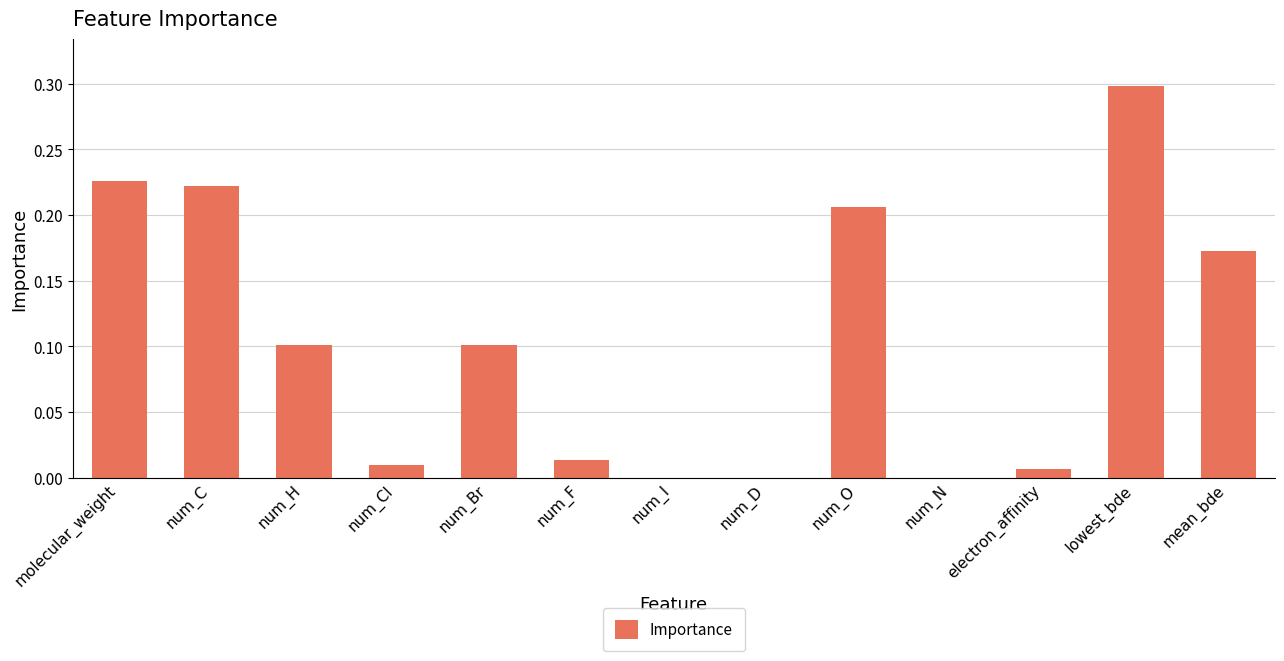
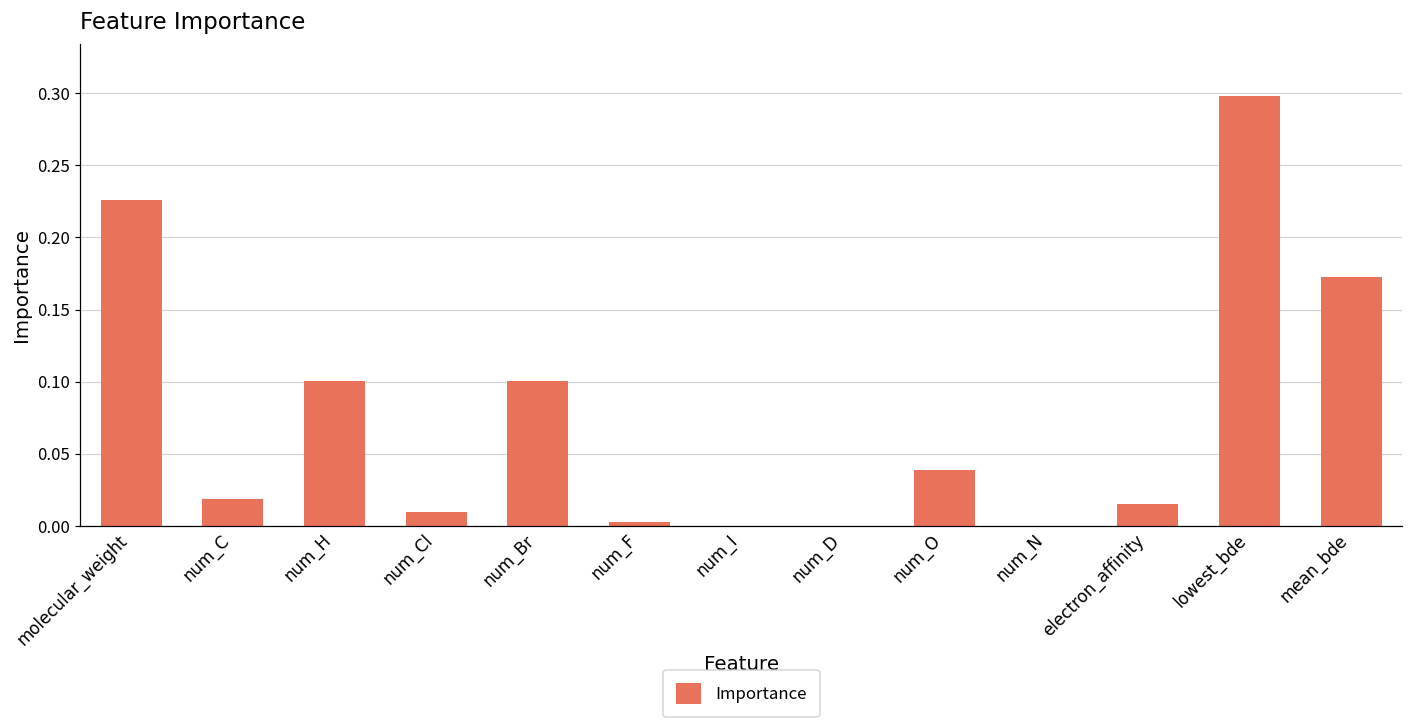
num_C: 0.222 -> 0.019
num_F: 0.013 -> 0.003
num_O: 0.206 -> 0.039
electron_affinity: 0.006 -> 0.015
